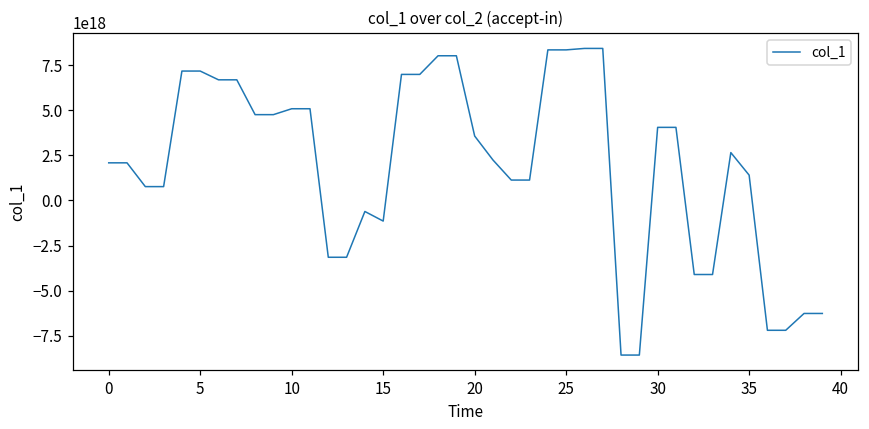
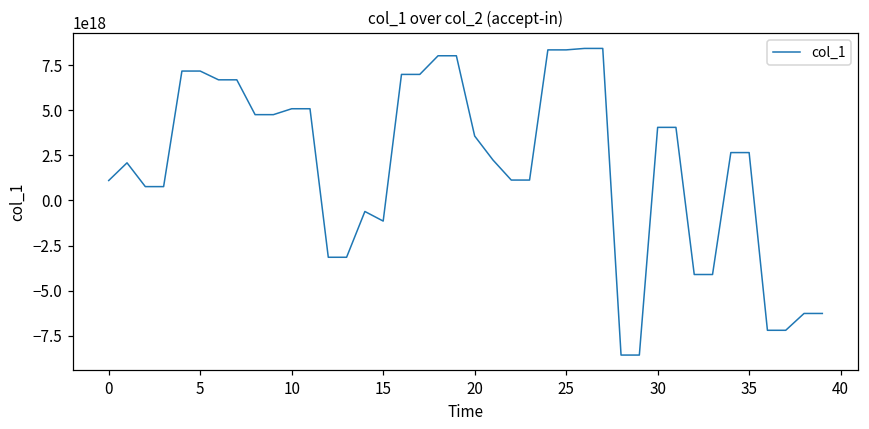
0: 2100000000000000000 -> 1100000000000000000
35: 1400000000000000000 -> 2700000000000000000
